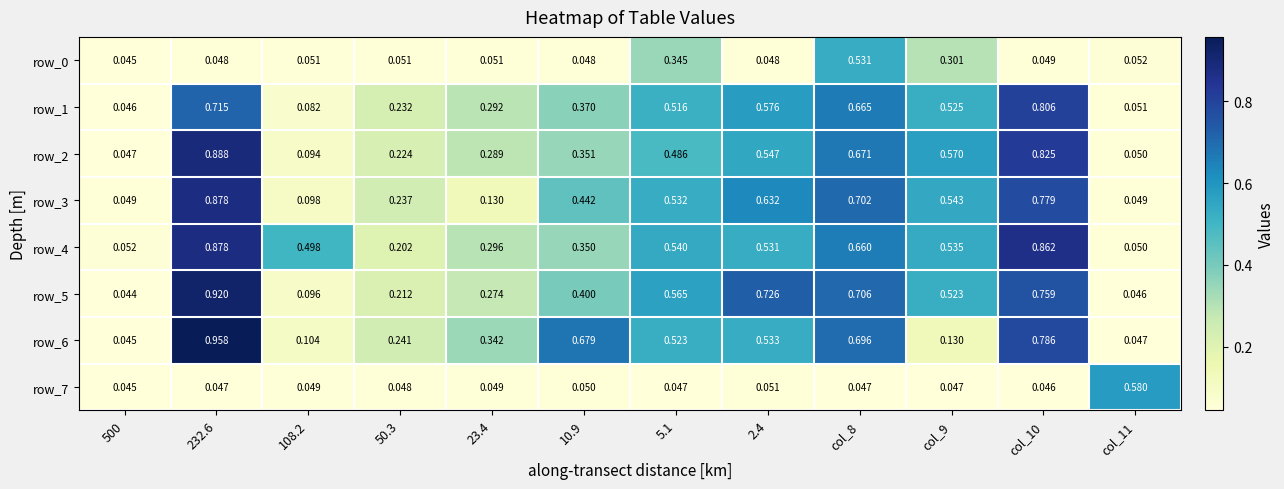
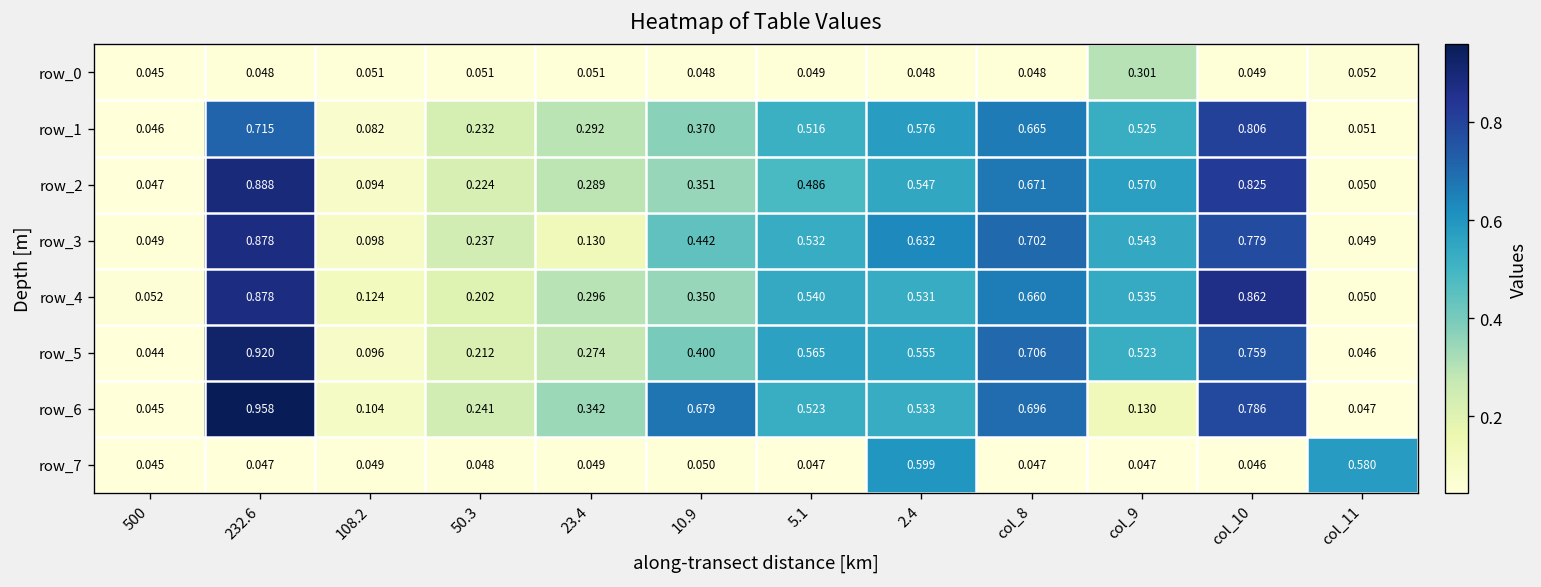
row_0, 5.1: 0.345 -> 0.049
row_0, col_8: 0.531 -> 0.048
row_4, 108.2: 0.498 -> 0.124
row_5, 2.4: 0.726 -> 0.555
row_7, 2.4: 0.051 -> 0.599
